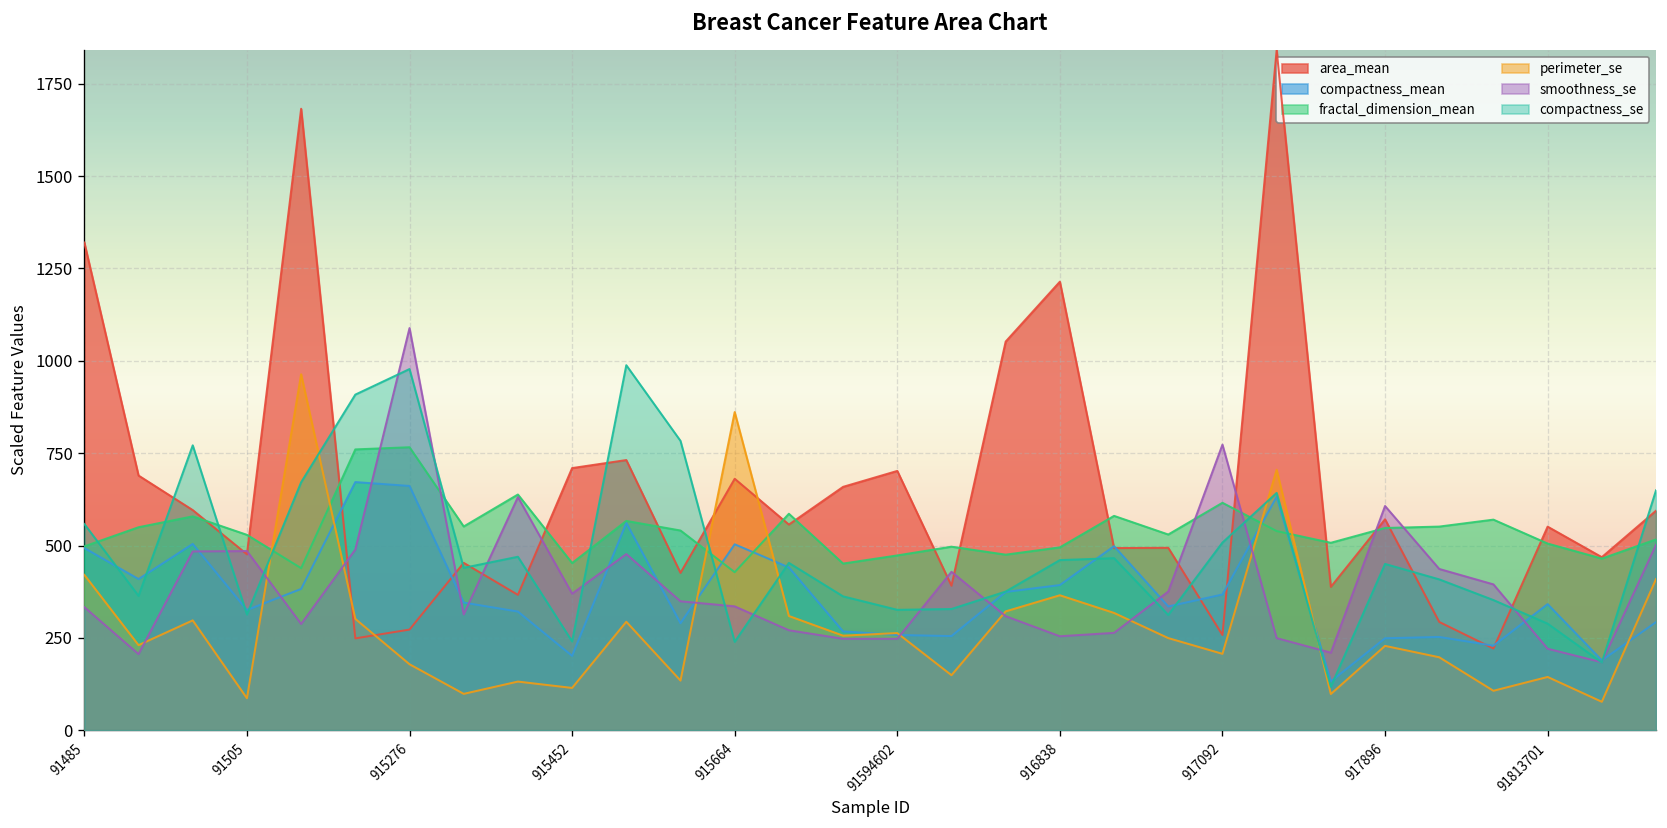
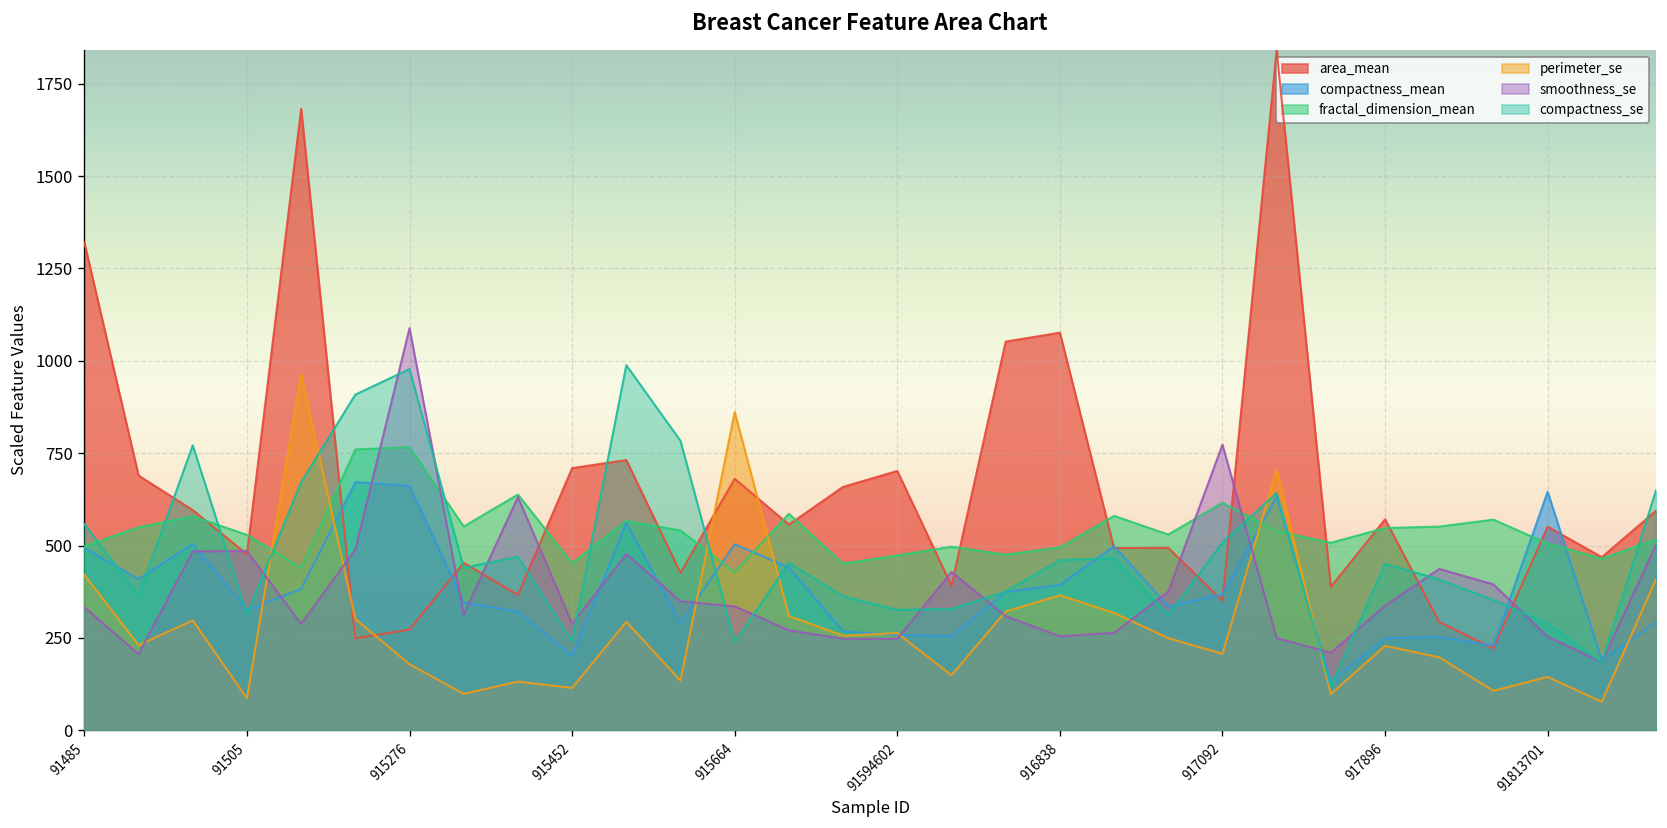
smoothness_se, 915452: 370 -> 290
area_mean, 916838: 1210 -> 1080
area_mean, 917092: 260 -> 350
smoothness_se, 917896: 610 -> 340
compactness_mean, 91813701: 340 -> 650
smoothness_se, 91813701: 220 -> 250
